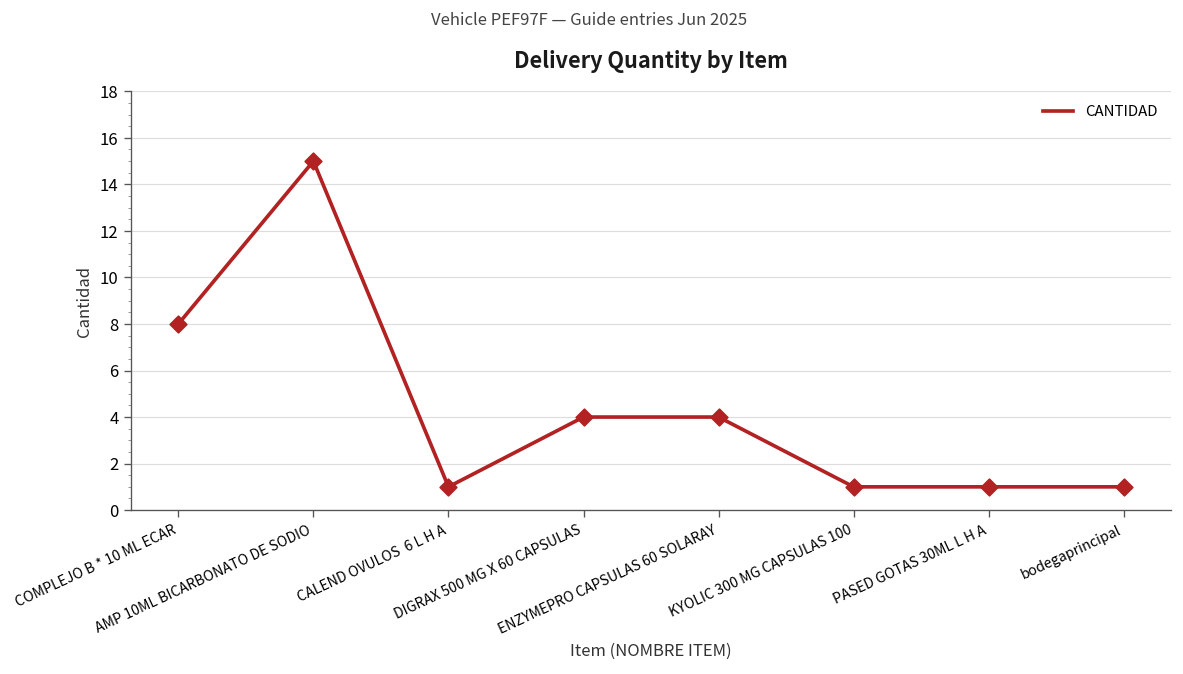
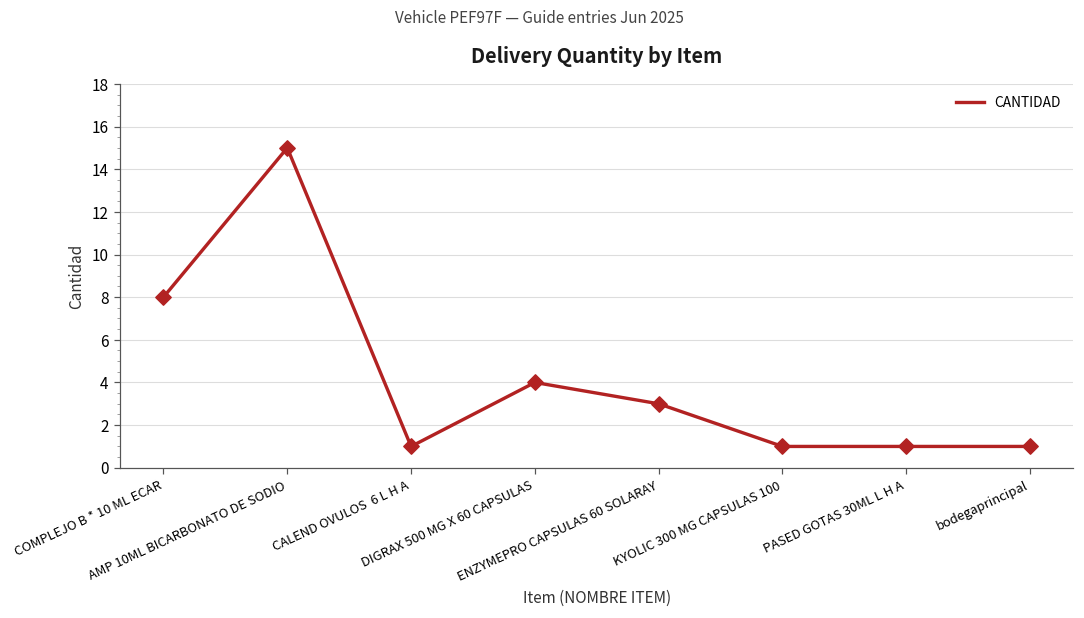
ENZYMEPRO CAPSULAS 60 SOLARAY: 4 -> 3
